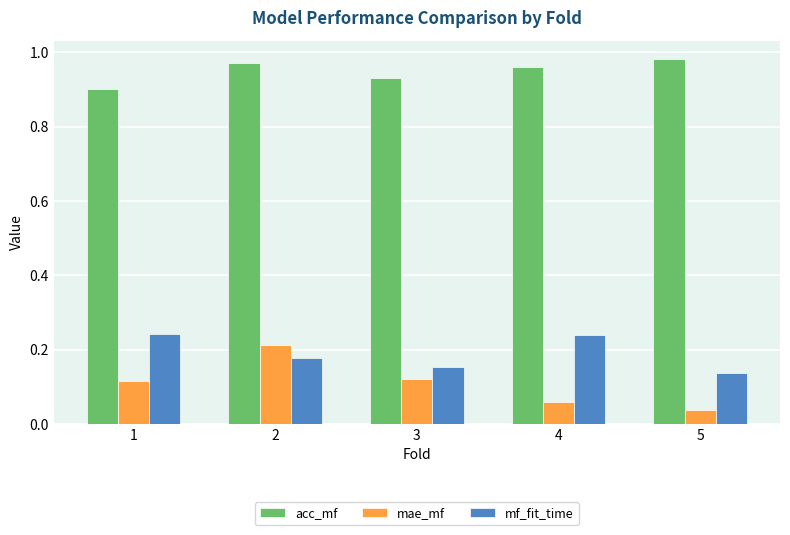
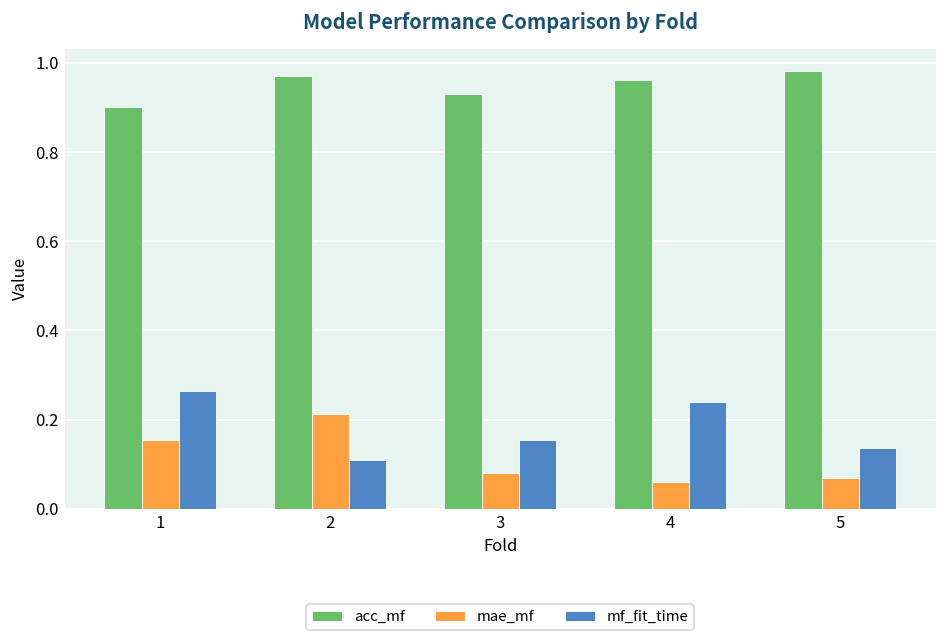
mae_mf, 1: 0.11 -> 0.15
mf_fit_time, 1: 0.24 -> 0.26
mf_fit_time, 2: 0.18 -> 0.11
mae_mf, 3: 0.12 -> 0.08
mae_mf, 5: 0.04 -> 0.07
